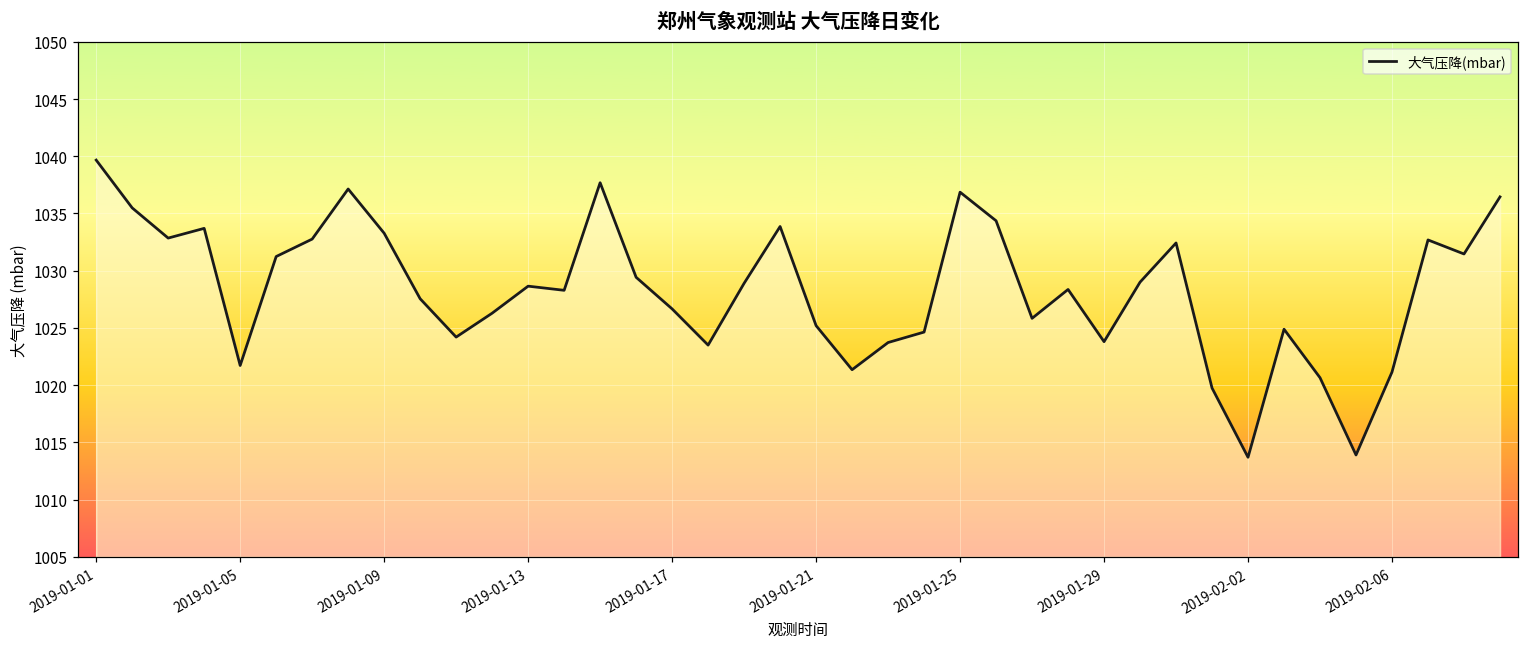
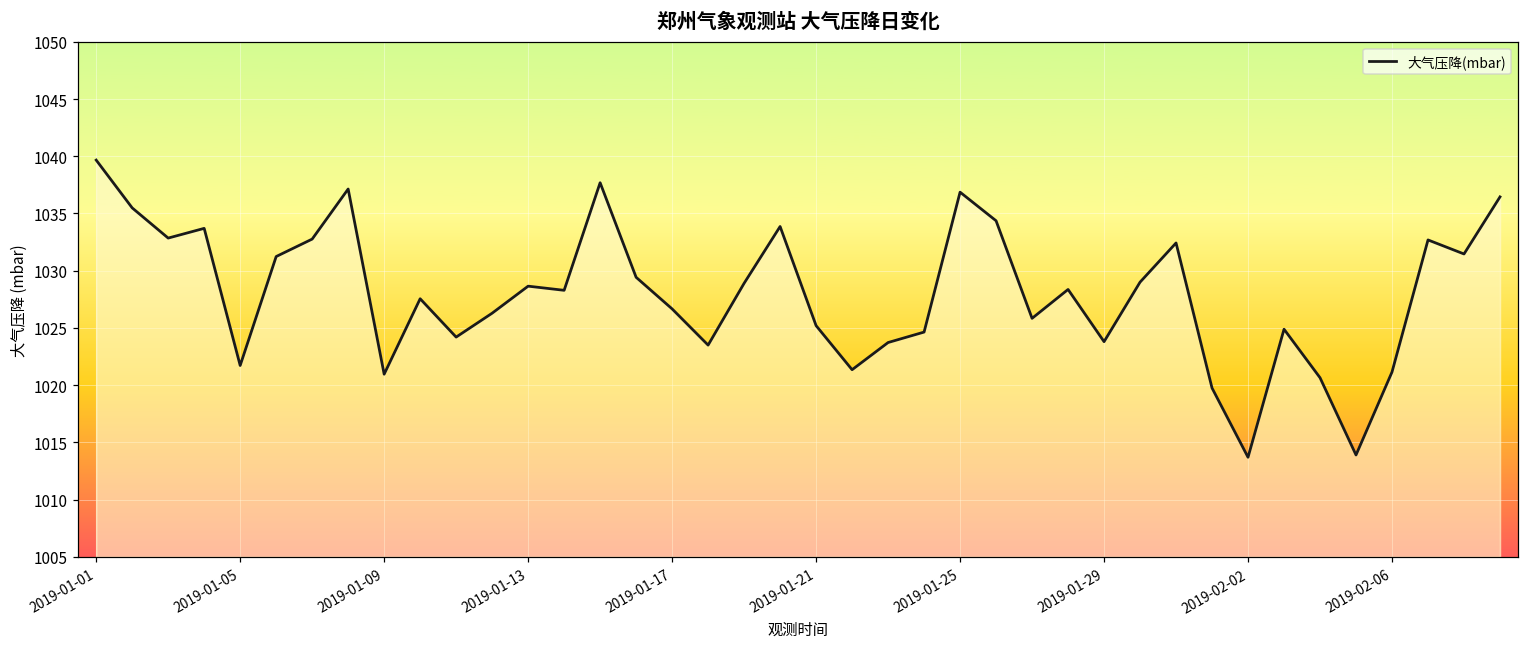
2019-01-09: 1033.3 -> 1021.0
